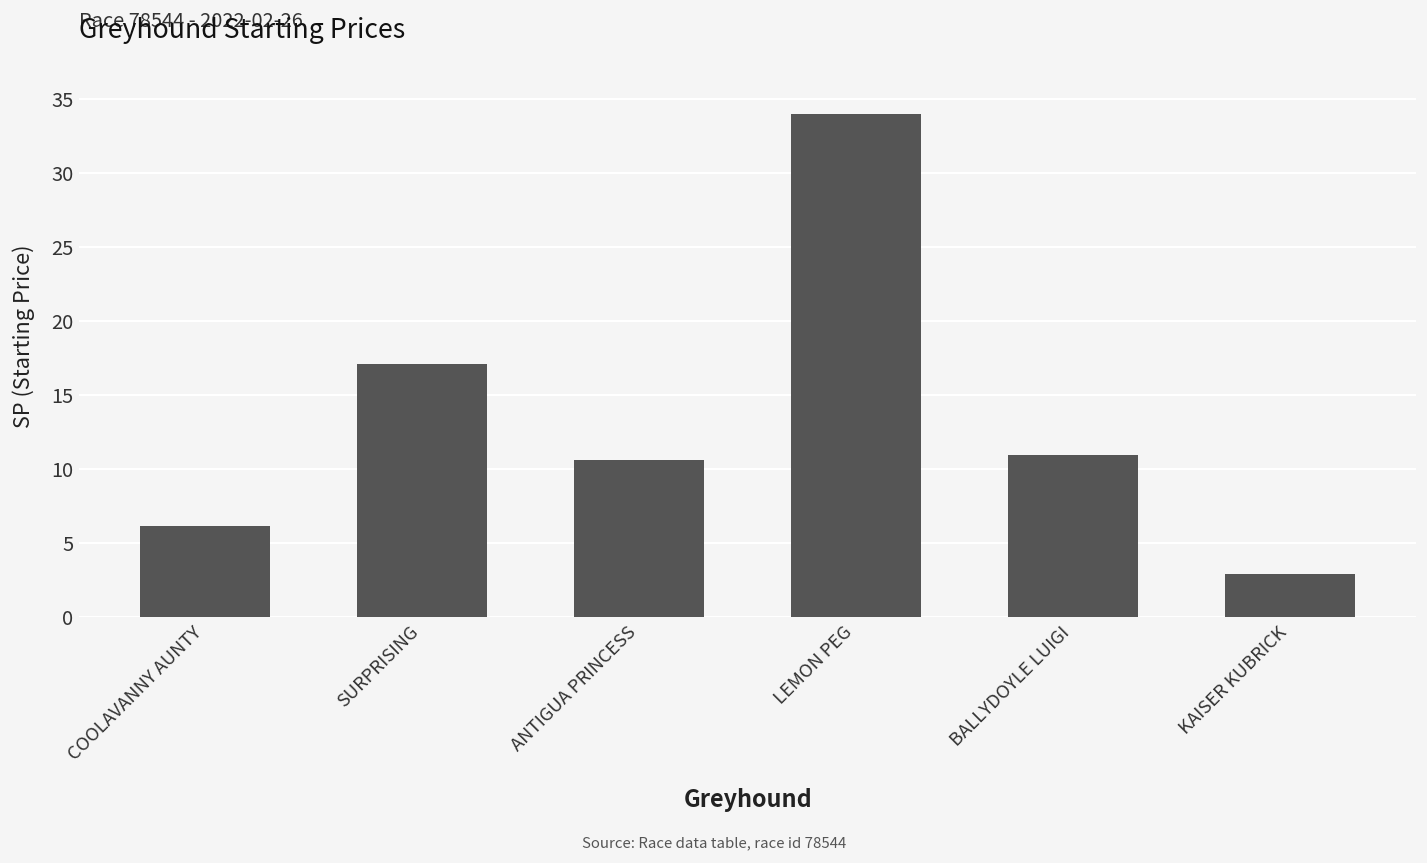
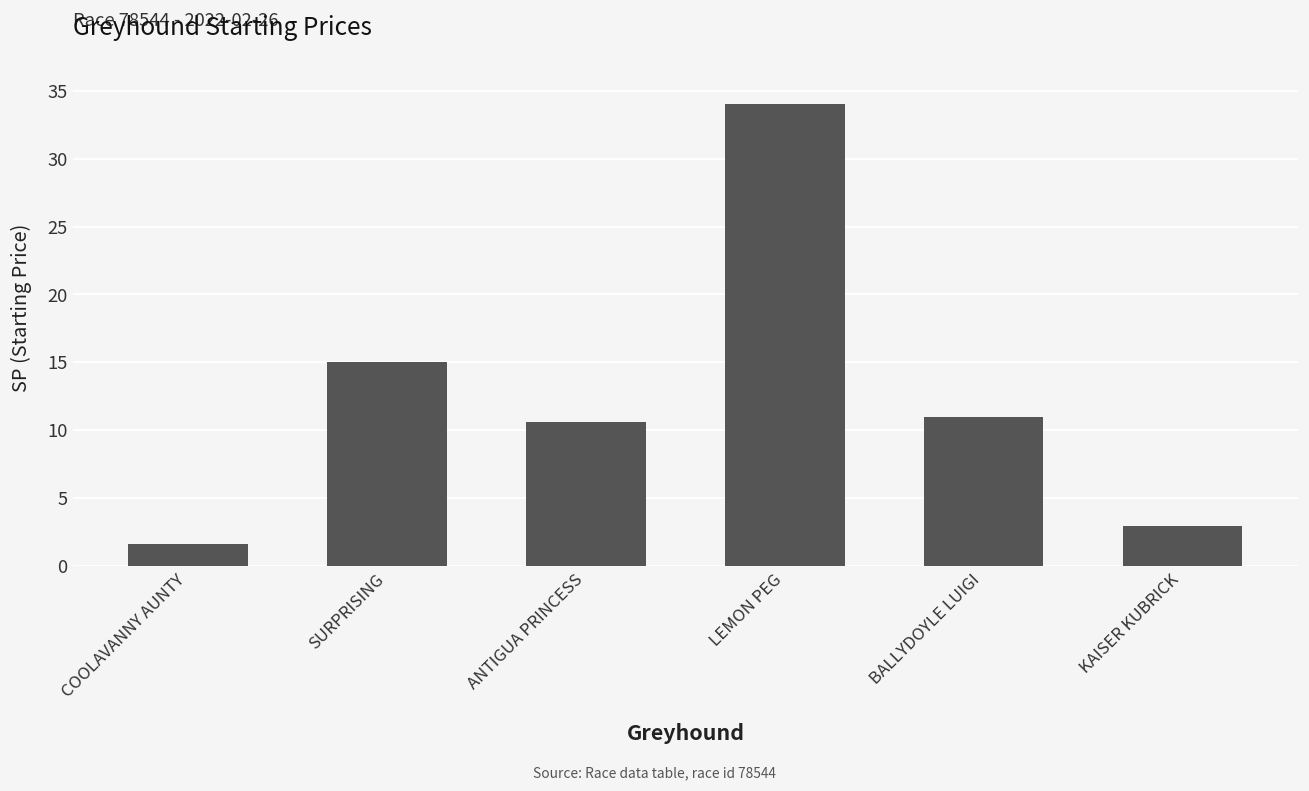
COOLAVANNY AUNTY: 6.2 -> 1.6
SURPRISING: 17.1 -> 15.0
